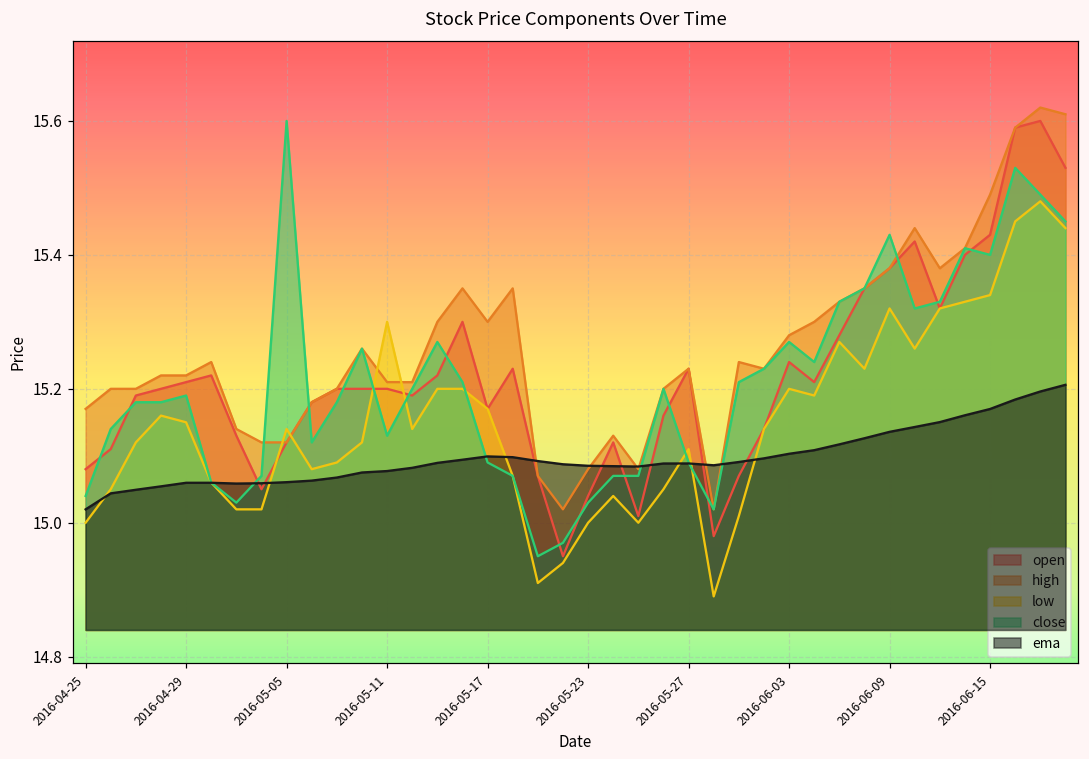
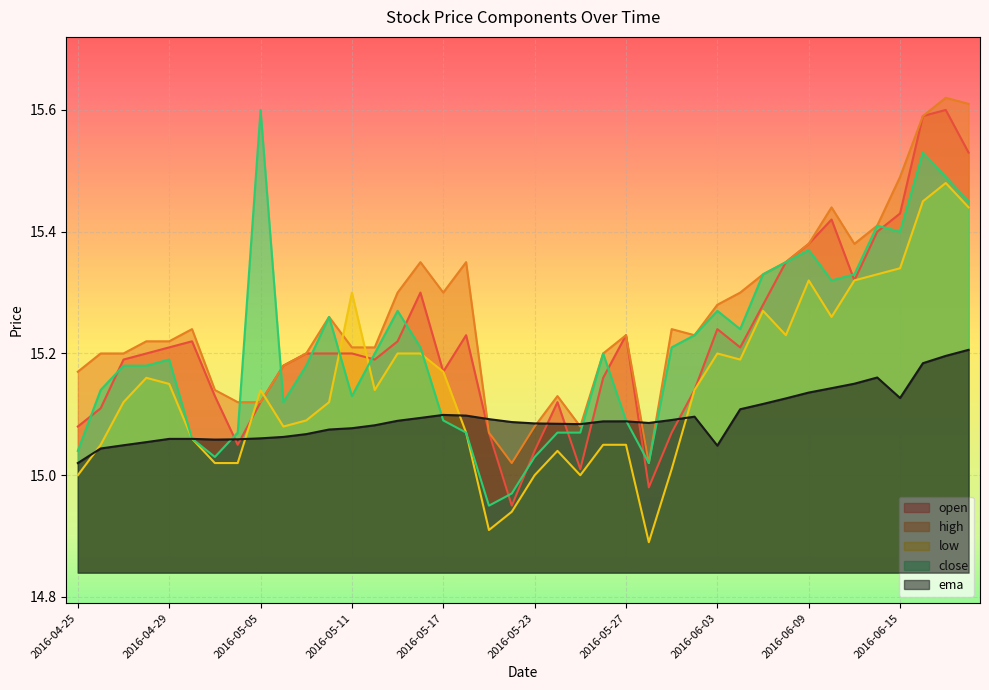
low, 2016-05-27: 15.11 -> 15.05
ema, 2016-06-03: 15.10 -> 15.05
close, 2016-06-09: 15.43 -> 15.37
ema, 2016-06-15: 15.17 -> 15.13
